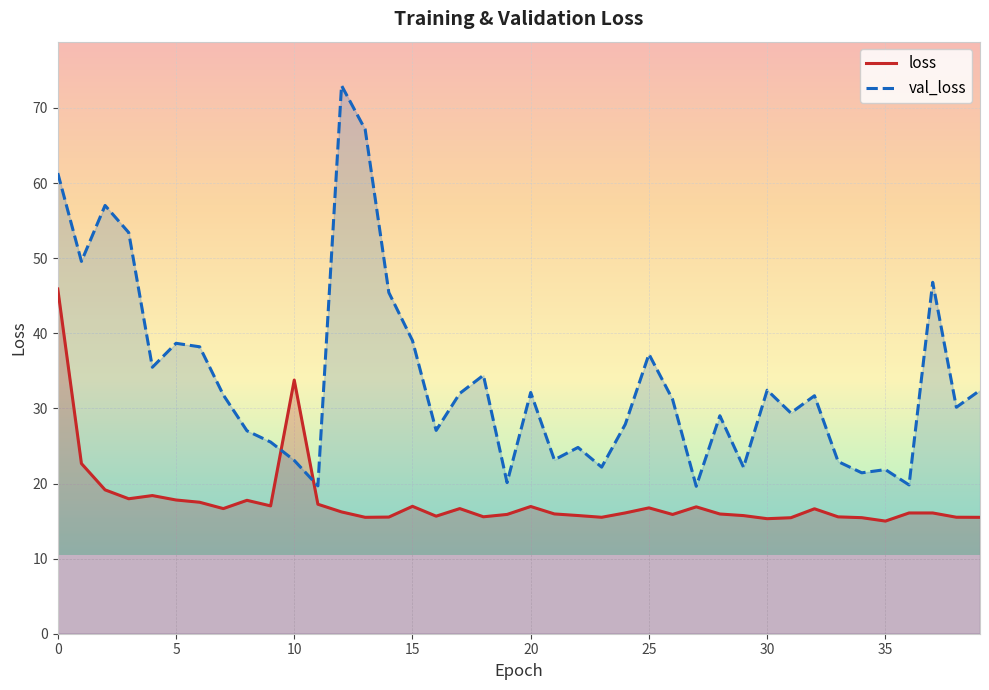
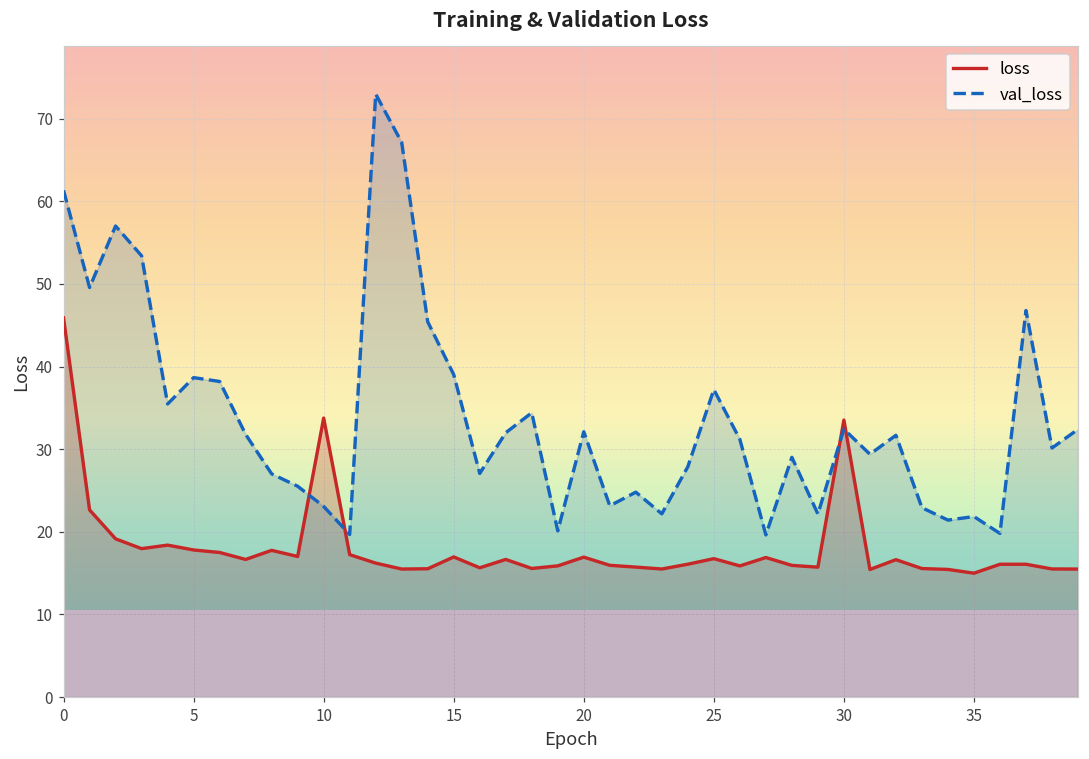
loss, 30: 15 -> 34
